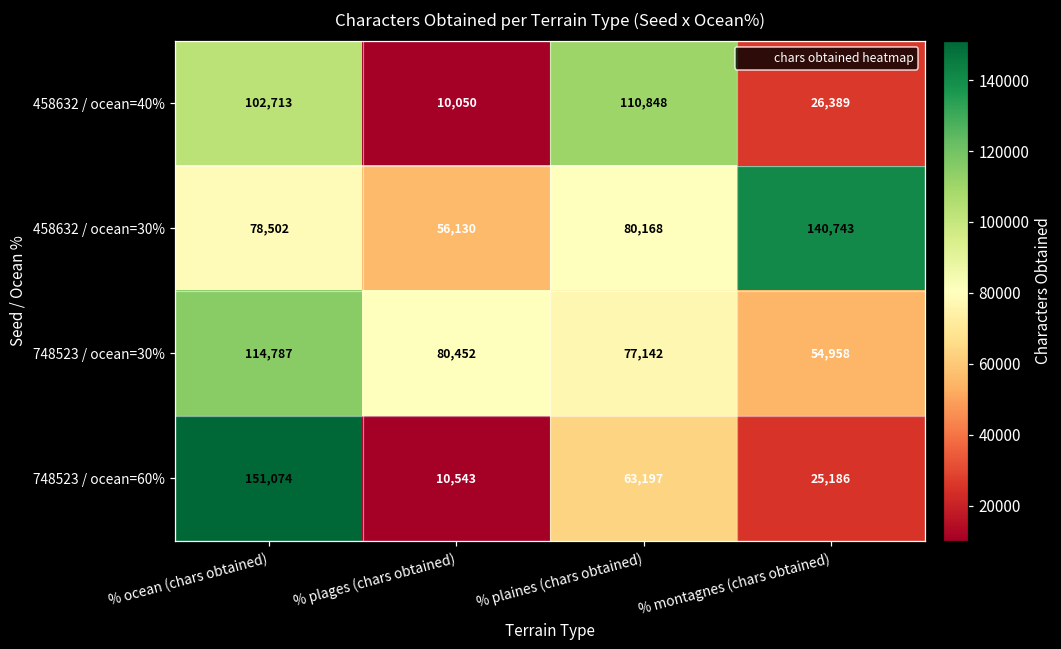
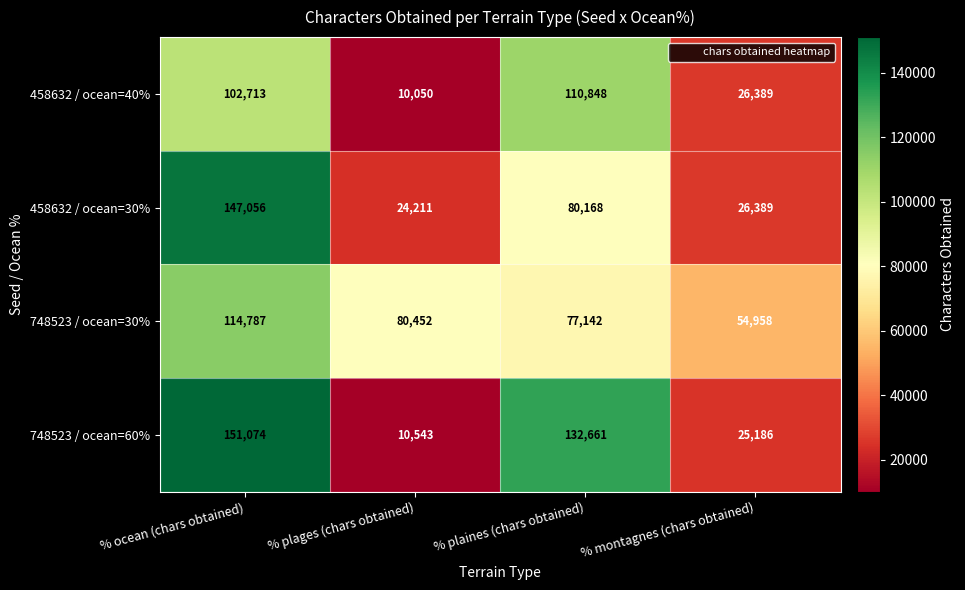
458632 / ocean=30%, % ocean (chars obtained): 78,502 -> 147,056
458632 / ocean=30%, % plages (chars obtained): 56,130 -> 24,211
458632 / ocean=30%, % montagnes (chars obtained): 140,743 -> 26,389
748523 / ocean=60%, % plaines (chars obtained): 63,197 -> 132,661
